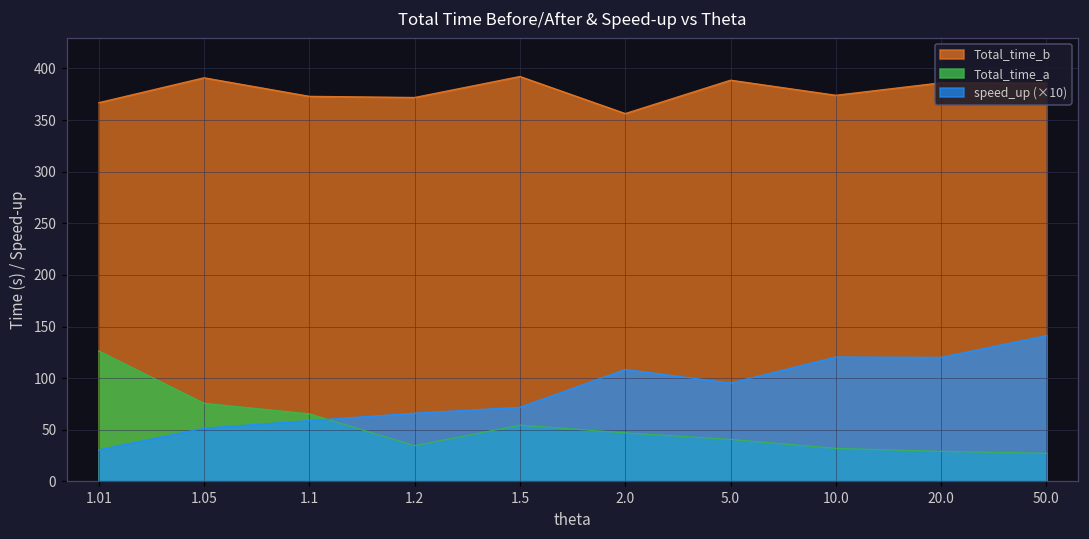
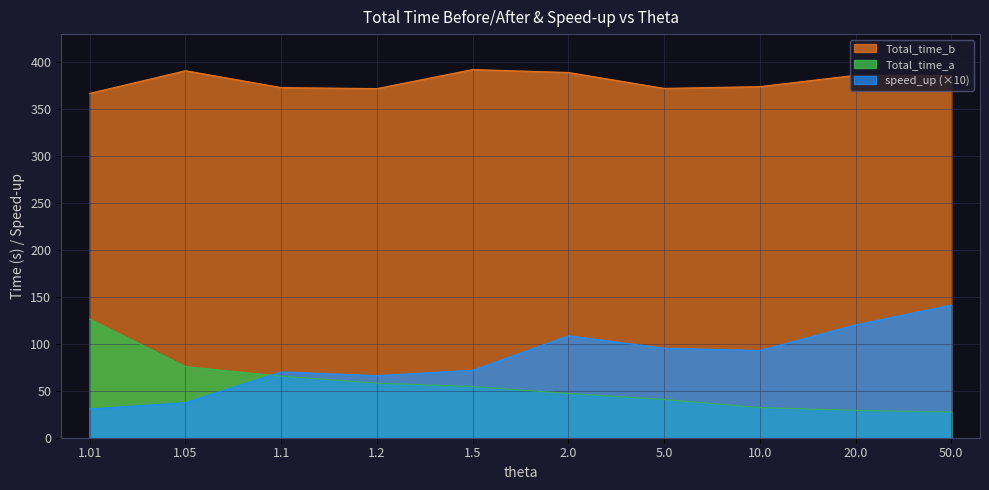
speed_up (×10), 1.05: 50 -> 40
speed_up (×10), 1.1: 60 -> 70
Total_time_a, 1.2: 30 -> 60
Total_time_b, 2.0: 360 -> 390
Total_time_b, 5.0: 390 -> 370
speed_up (×10), 10.0: 120 -> 90
